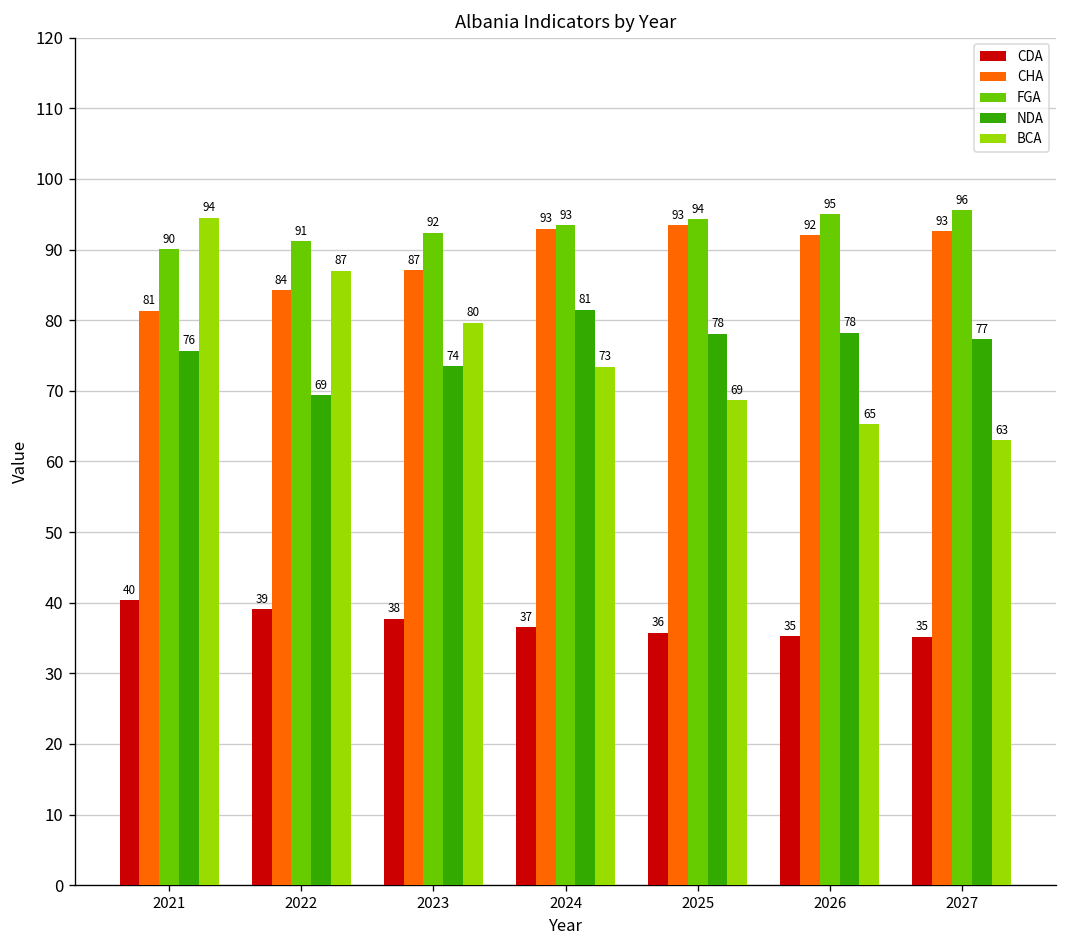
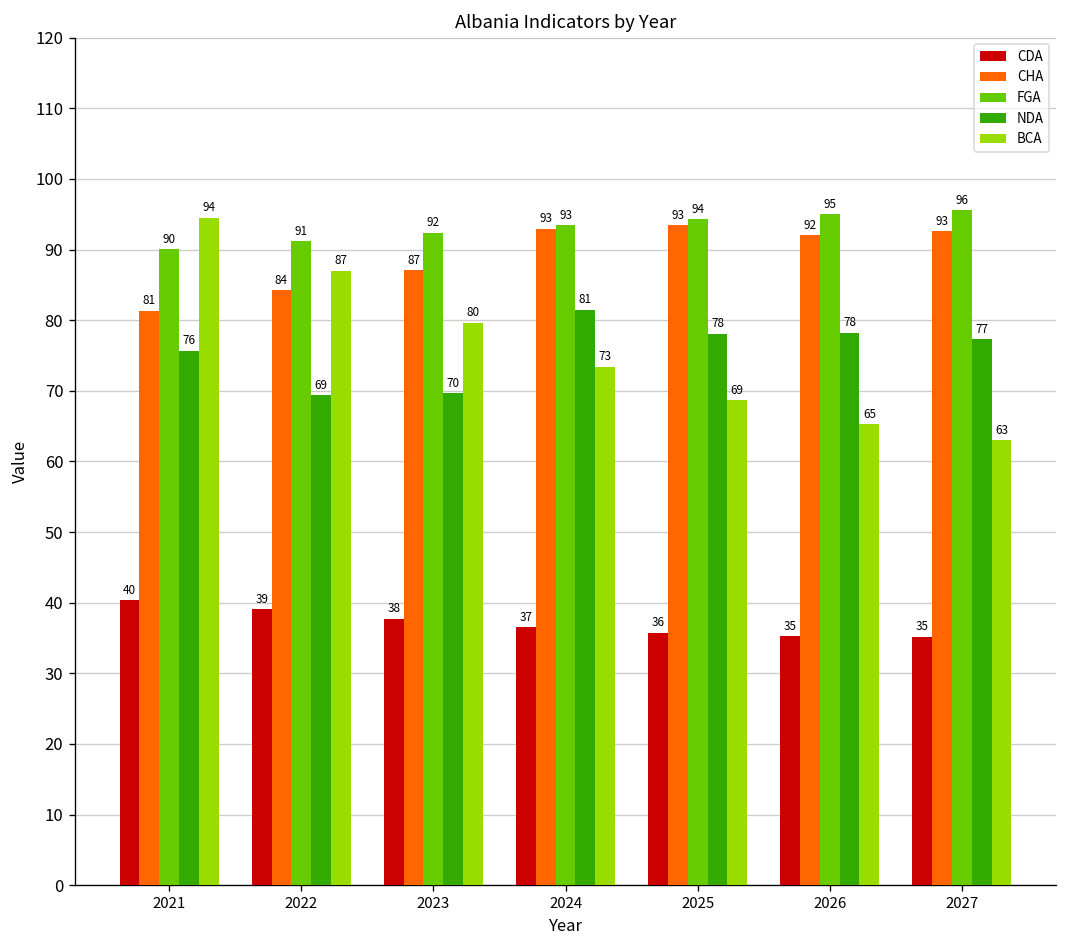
NDA, 2023: 74 -> 70
